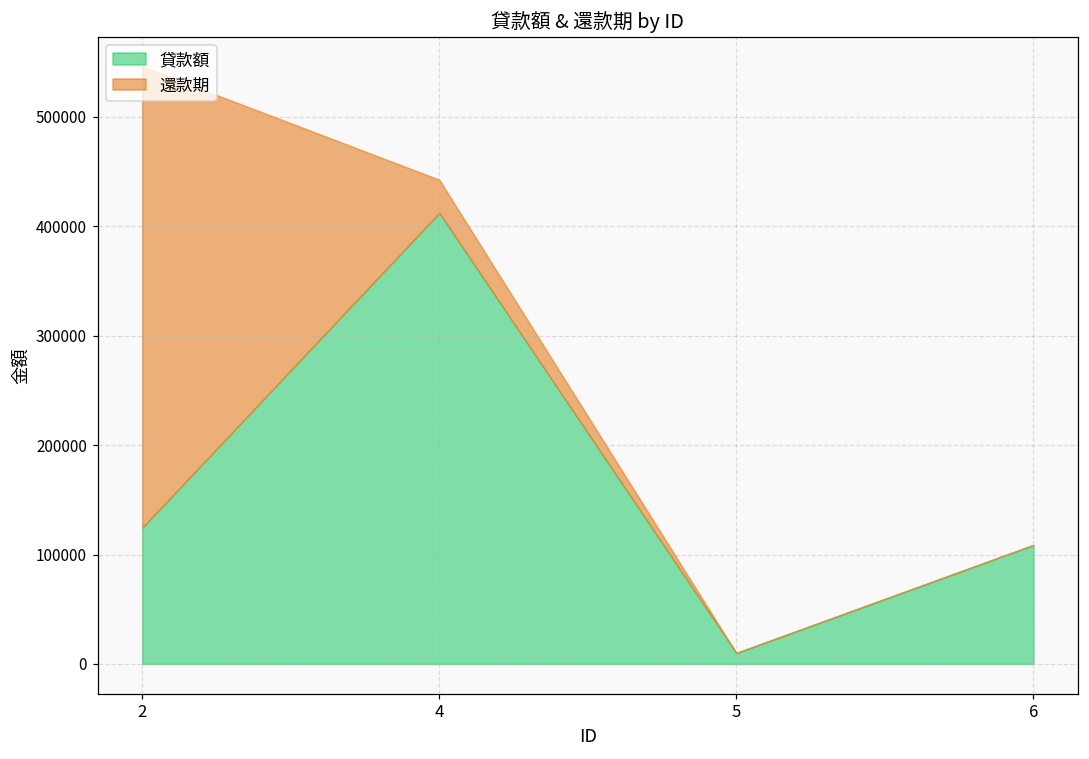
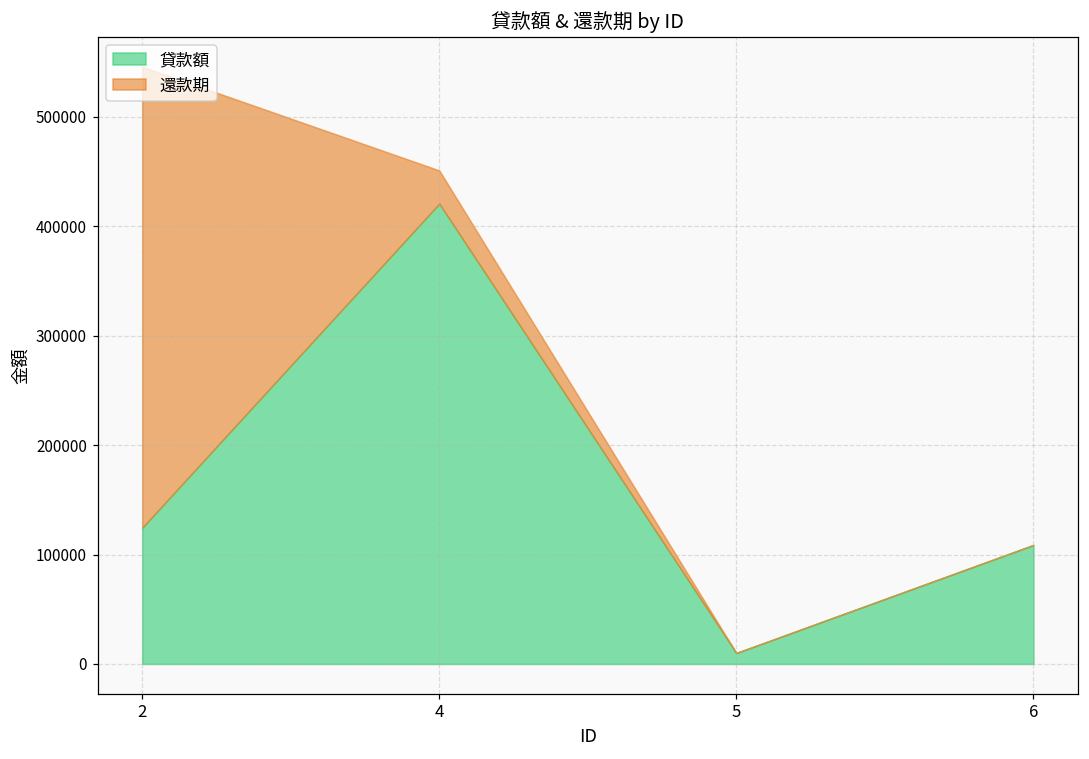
貸款額, 4: 410000 -> 420000
